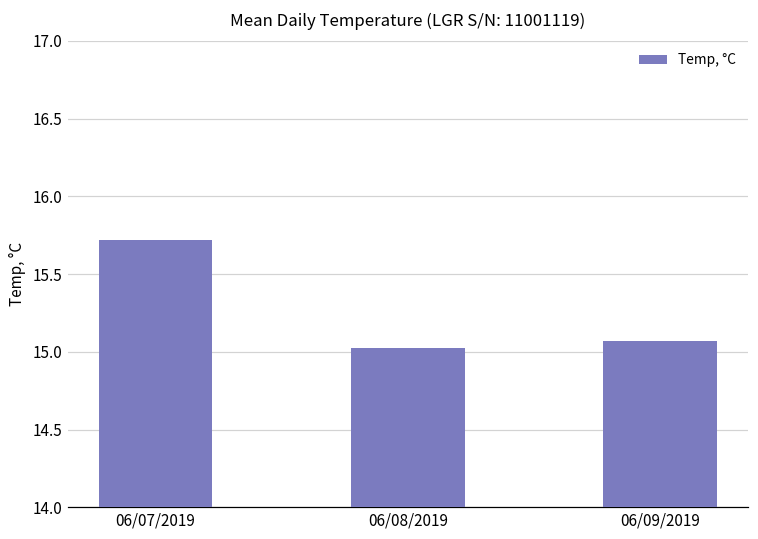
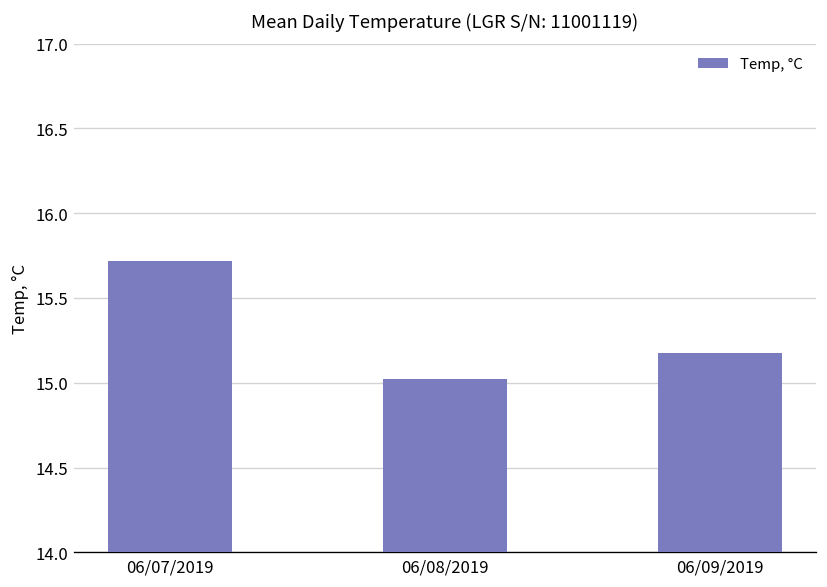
06/09/2019: 15.07 -> 15.18
